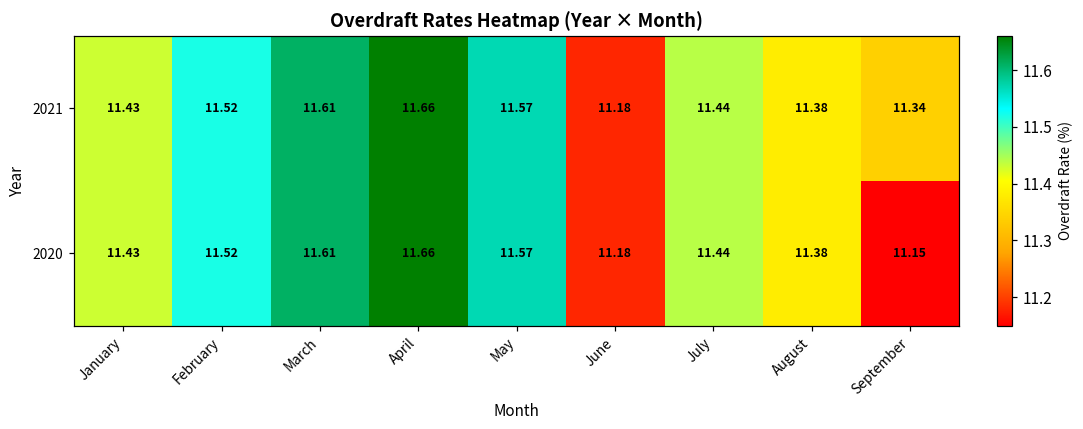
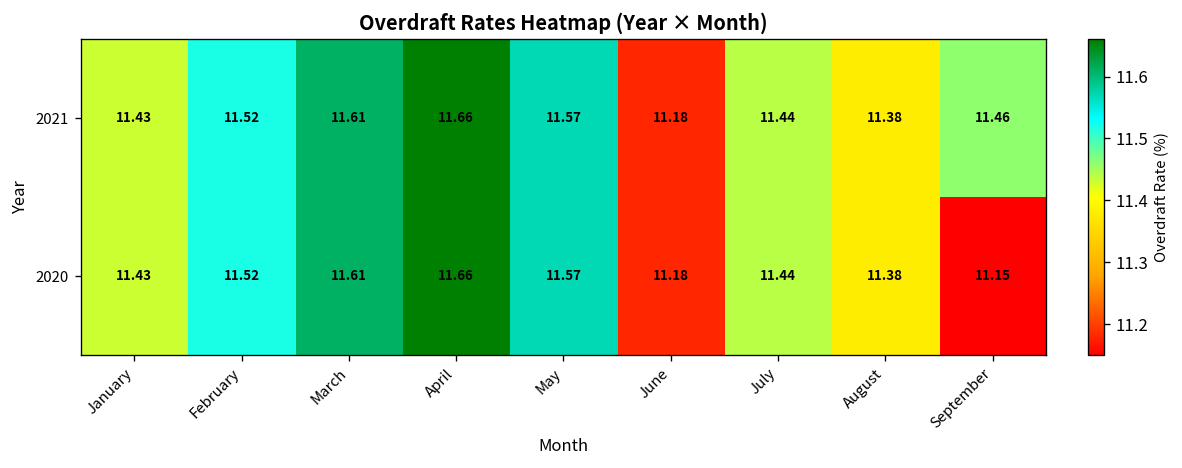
2021, September: 11.34 -> 11.46
